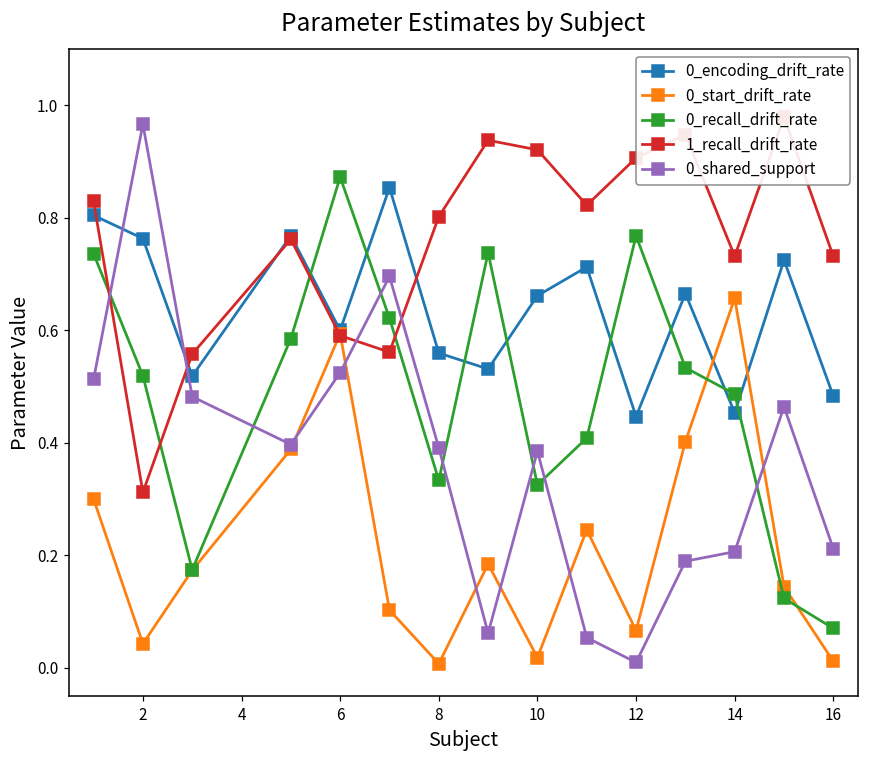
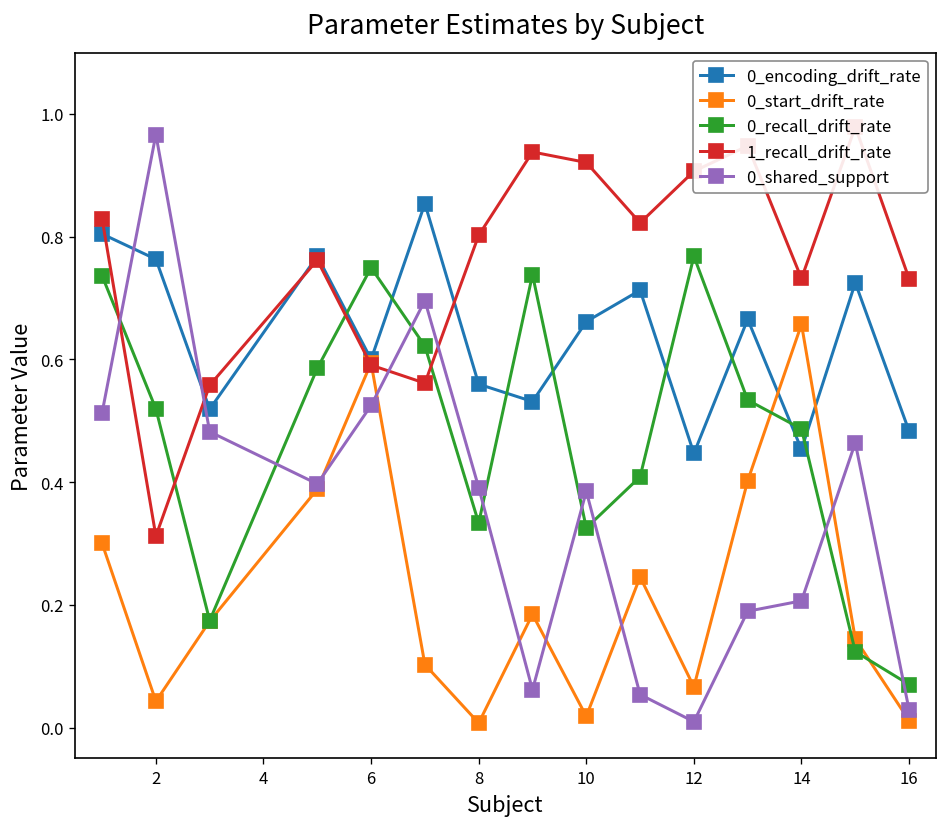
0_recall_drift_rate, 6: 0.87 -> 0.75
0_shared_support, 16: 0.21 -> 0.03
